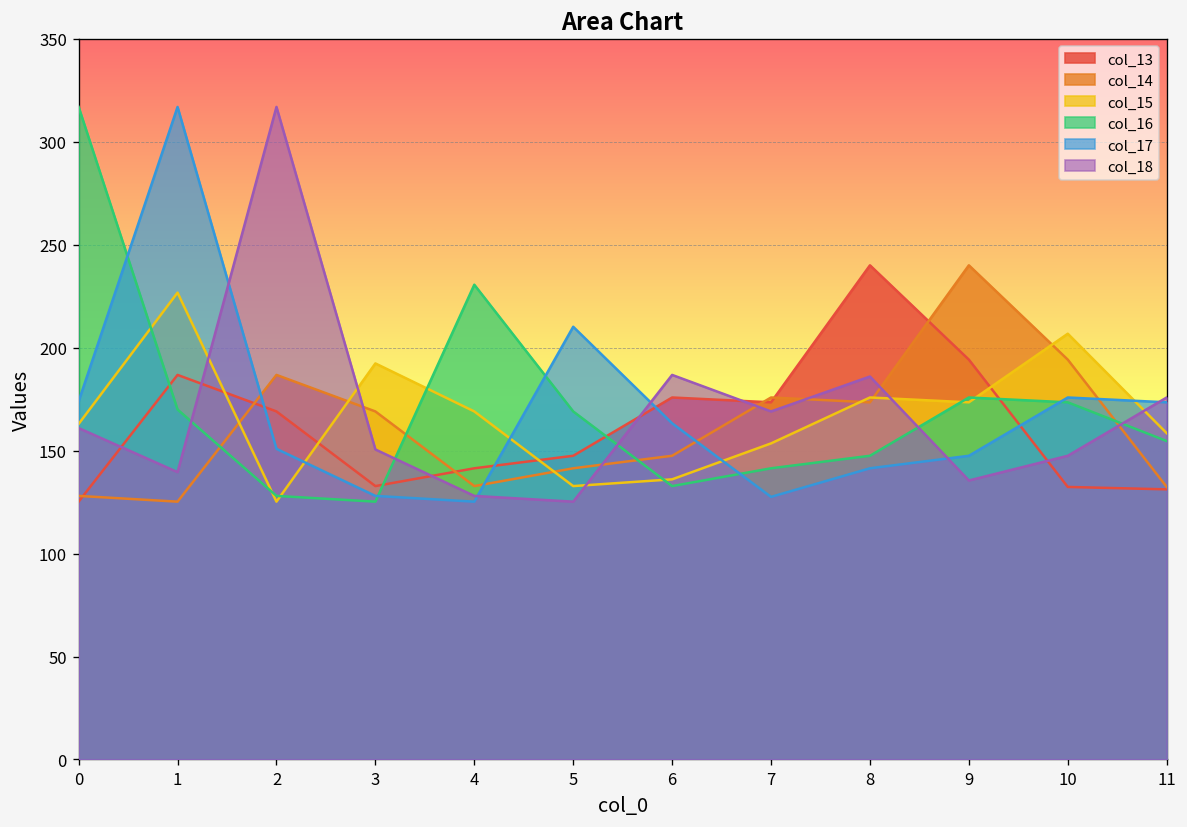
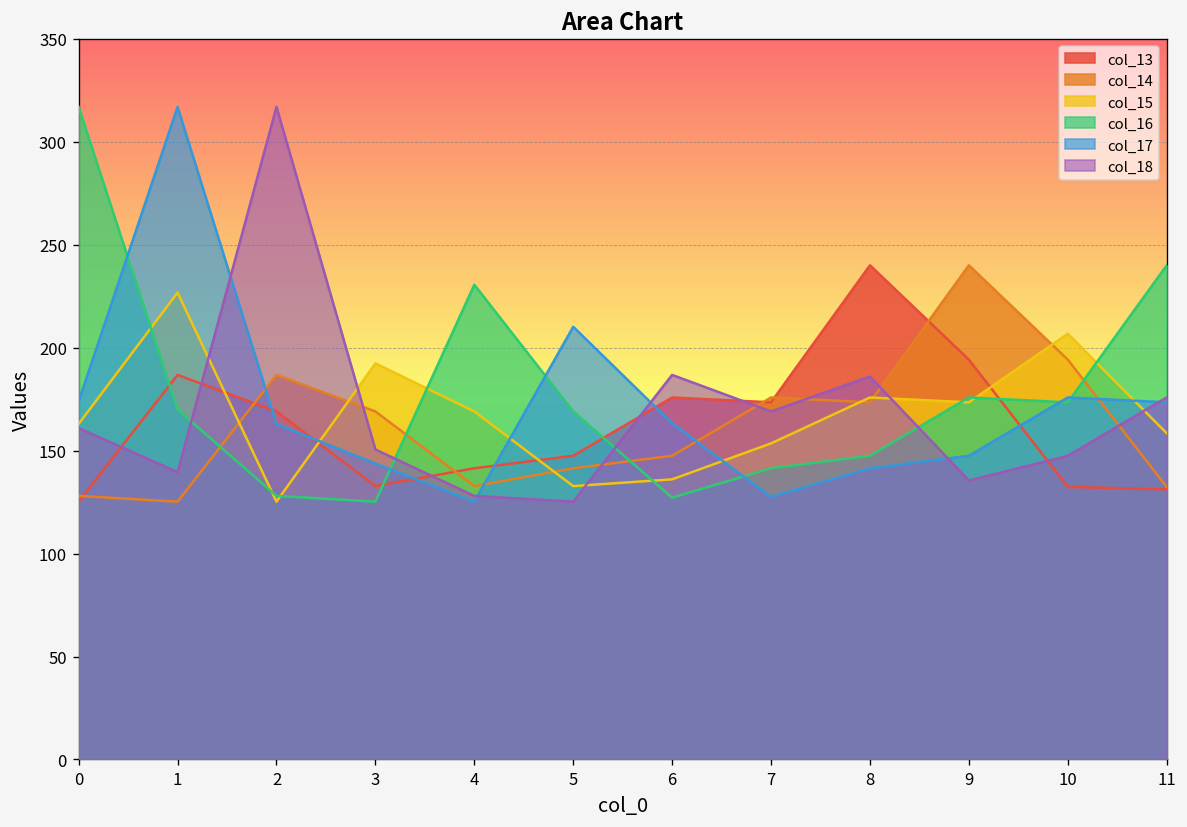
col_17, 2: 151 -> 163
col_17, 3: 128 -> 144
col_16, 6: 133 -> 127
col_16, 11: 155 -> 240
